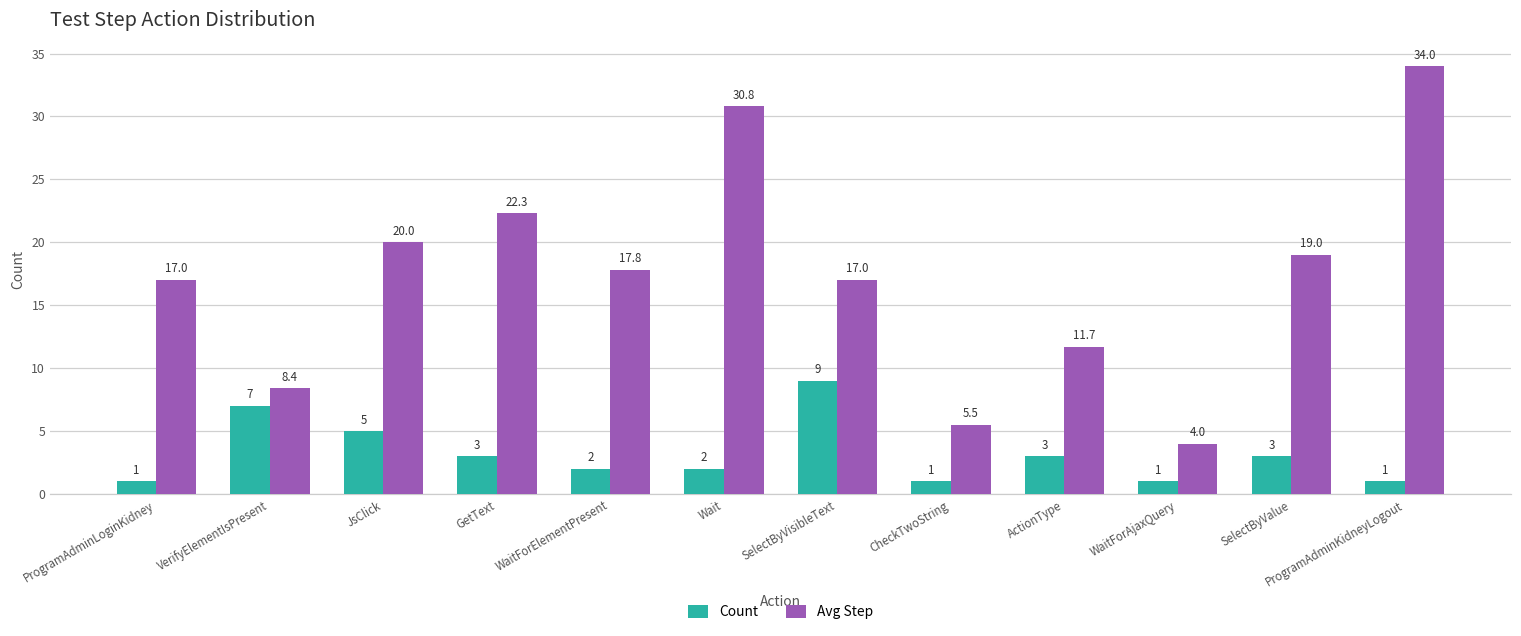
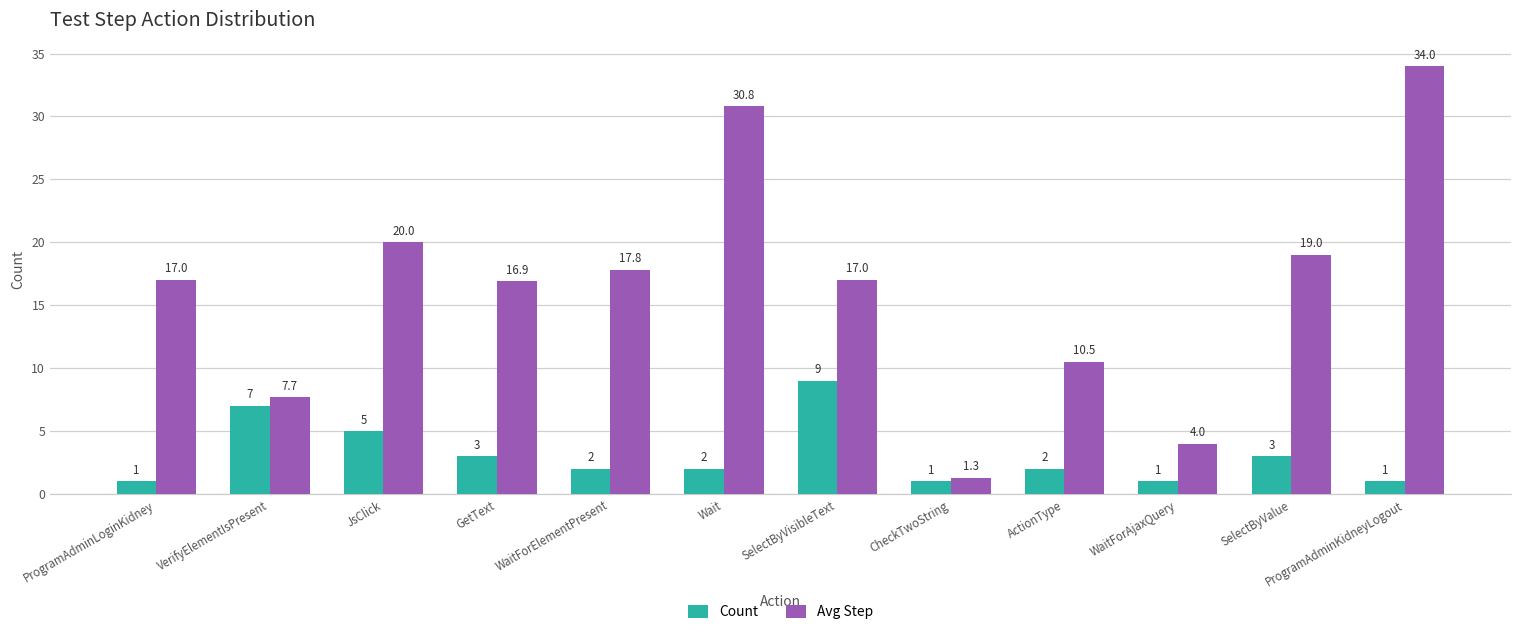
Avg Step, VerifyElementIsPresent: 8.4 -> 7.7
Avg Step, GetText: 22.3 -> 16.9
Avg Step, CheckTwoString: 5.5 -> 1.3
Count, ActionType: 3 -> 2
Avg Step, ActionType: 11.7 -> 10.5
